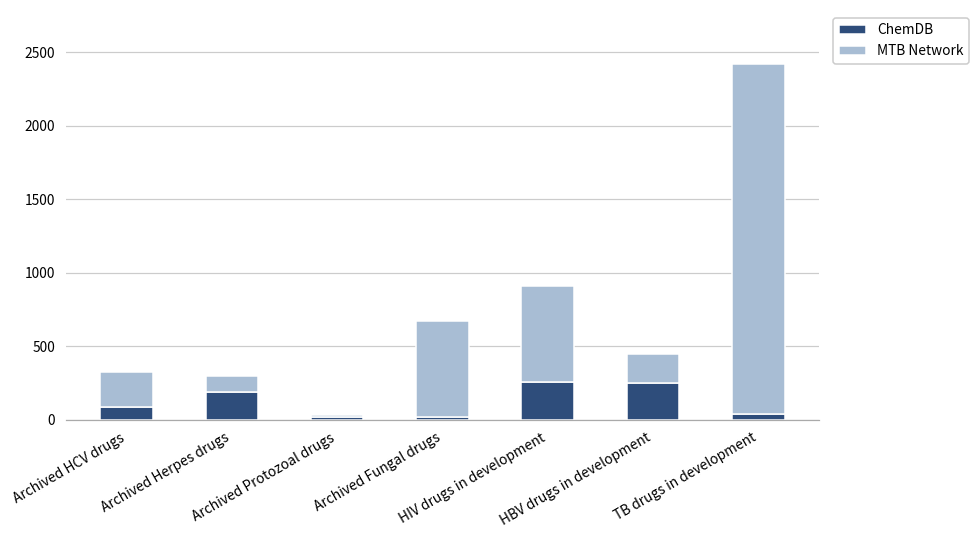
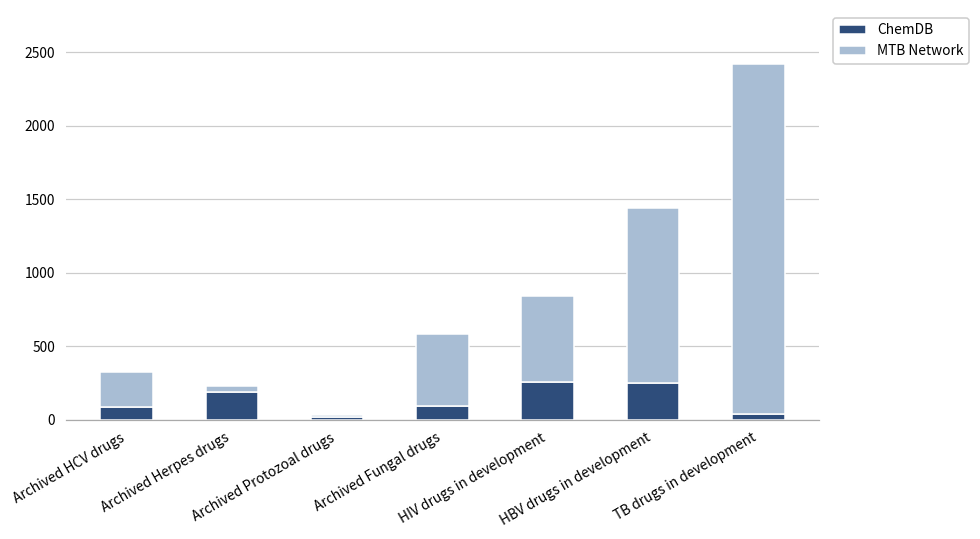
MTB Network, Archived Herpes drugs: 110 -> 40
ChemDB, Archived Fungal drugs: 20 -> 90
MTB Network, Archived Fungal drugs: 650 -> 490
MTB Network, HIV drugs in development: 660 -> 590
MTB Network, HBV drugs in development: 200 -> 1190
